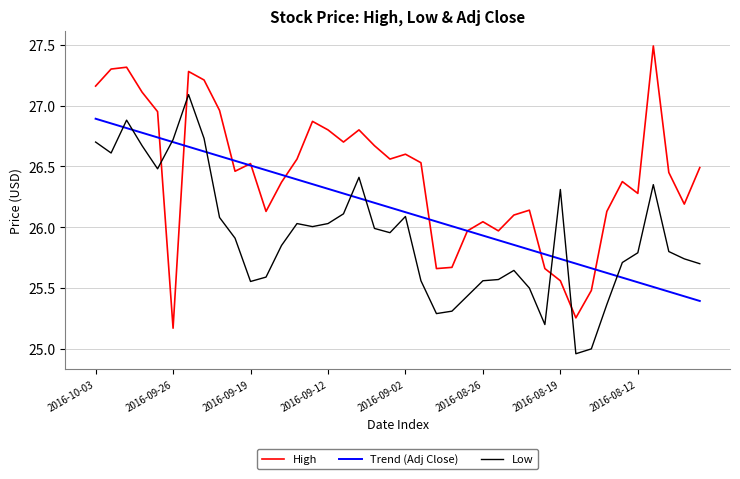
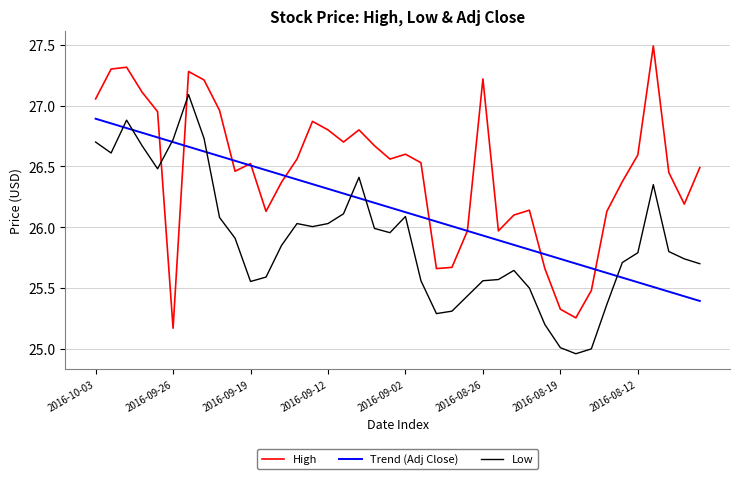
High, 2016-10-03: 27.16 -> 27.06
High, 2016-08-26: 26.05 -> 27.22
High, 2016-08-19: 25.56 -> 25.33
Low, 2016-08-19: 26.31 -> 25.01
High, 2016-08-12: 26.28 -> 26.59
